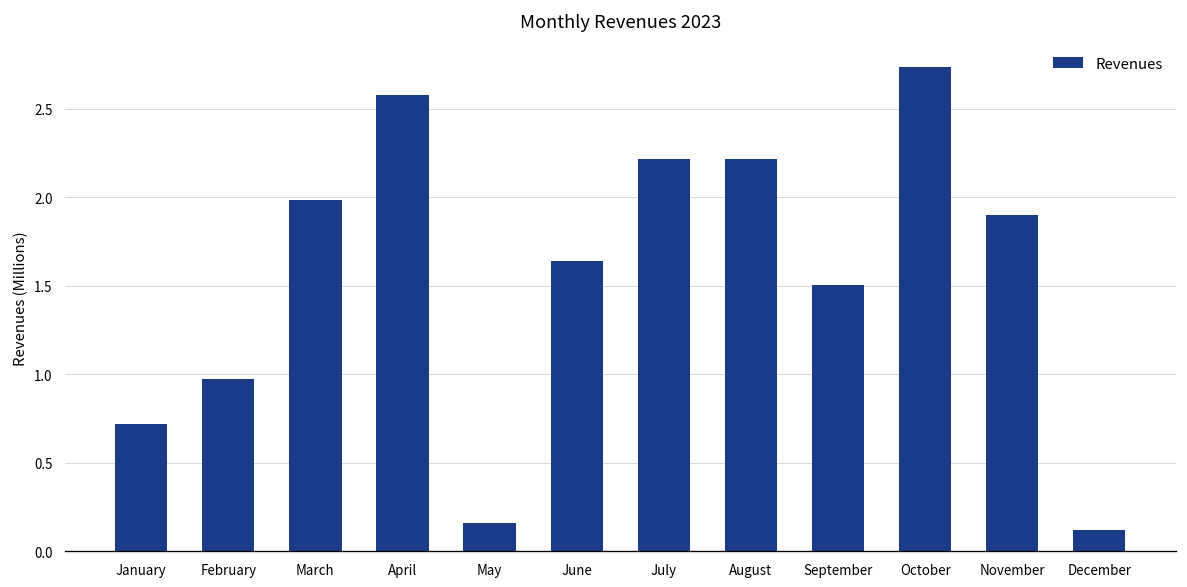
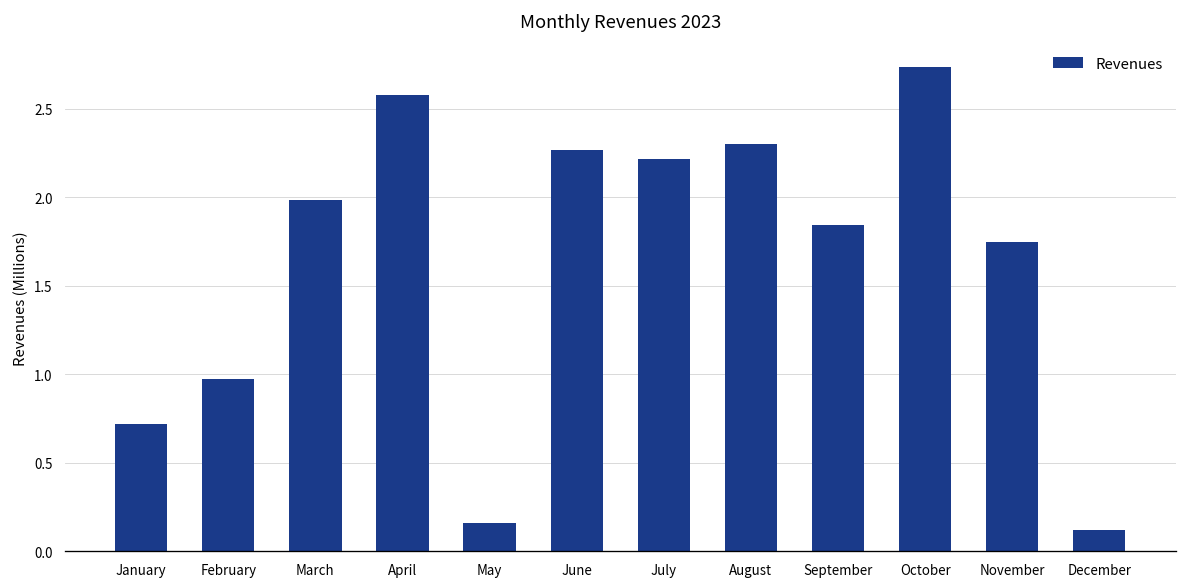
June: 1.64 -> 2.26
August: 2.21 -> 2.30
September: 1.50 -> 1.84
November: 1.90 -> 1.75
